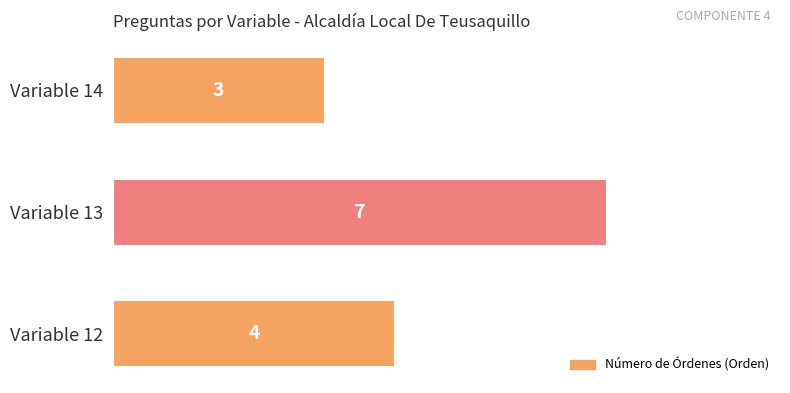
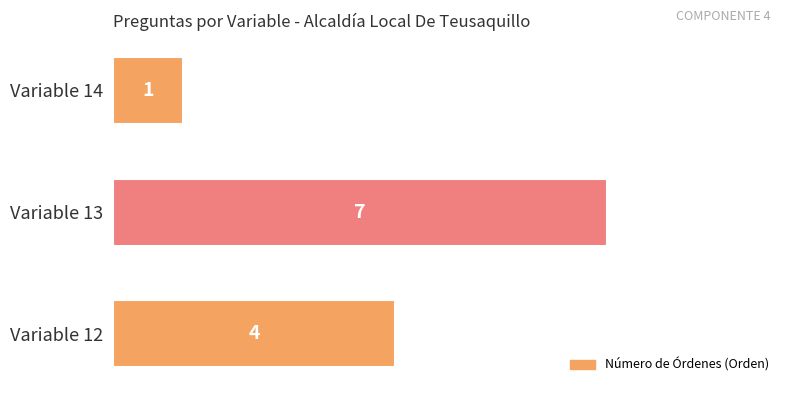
Variable 14: 3 -> 1
